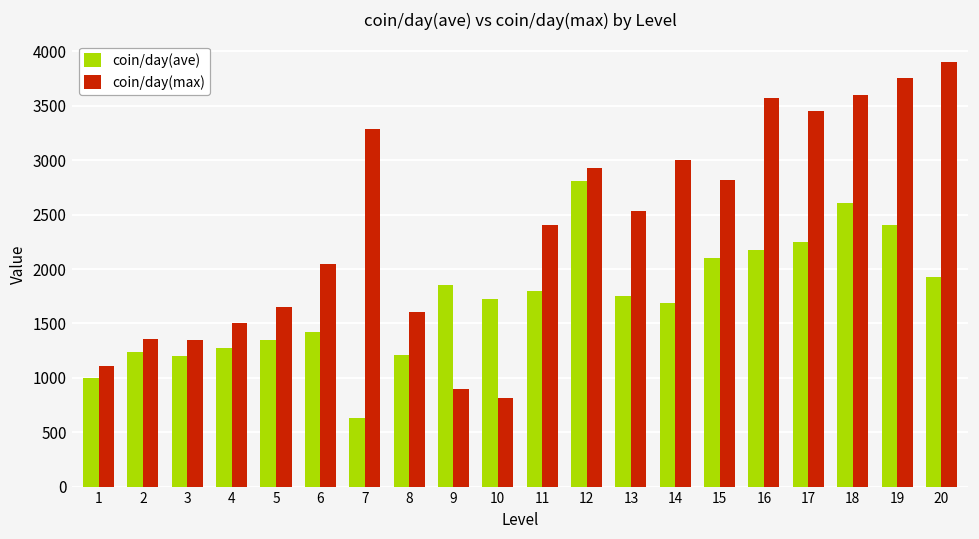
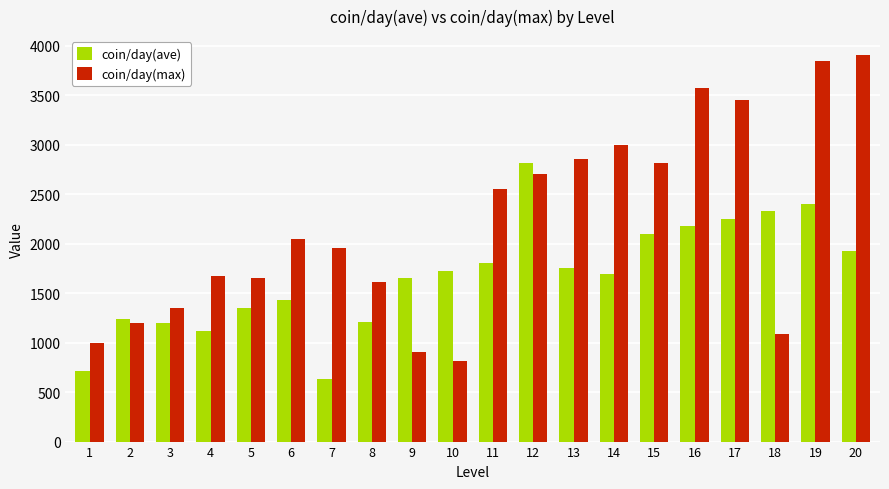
coin/day(ave), 1: 1000 -> 700
coin/day(max), 1: 1100 -> 1000
coin/day(max), 2: 1400 -> 1200
coin/day(ave), 4: 1300 -> 1100
coin/day(max), 4: 1500 -> 1700
coin/day(max), 7: 3300 -> 2000
coin/day(ave), 9: 1900 -> 1700
coin/day(max), 11: 2400 -> 2600
coin/day(max), 12: 2900 -> 2700
coin/day(max), 13: 2500 -> 2900
coin/day(ave), 18: 2600 -> 2300
coin/day(max), 18: 3600 -> 1100
coin/day(max), 19: 3750 -> 3840
